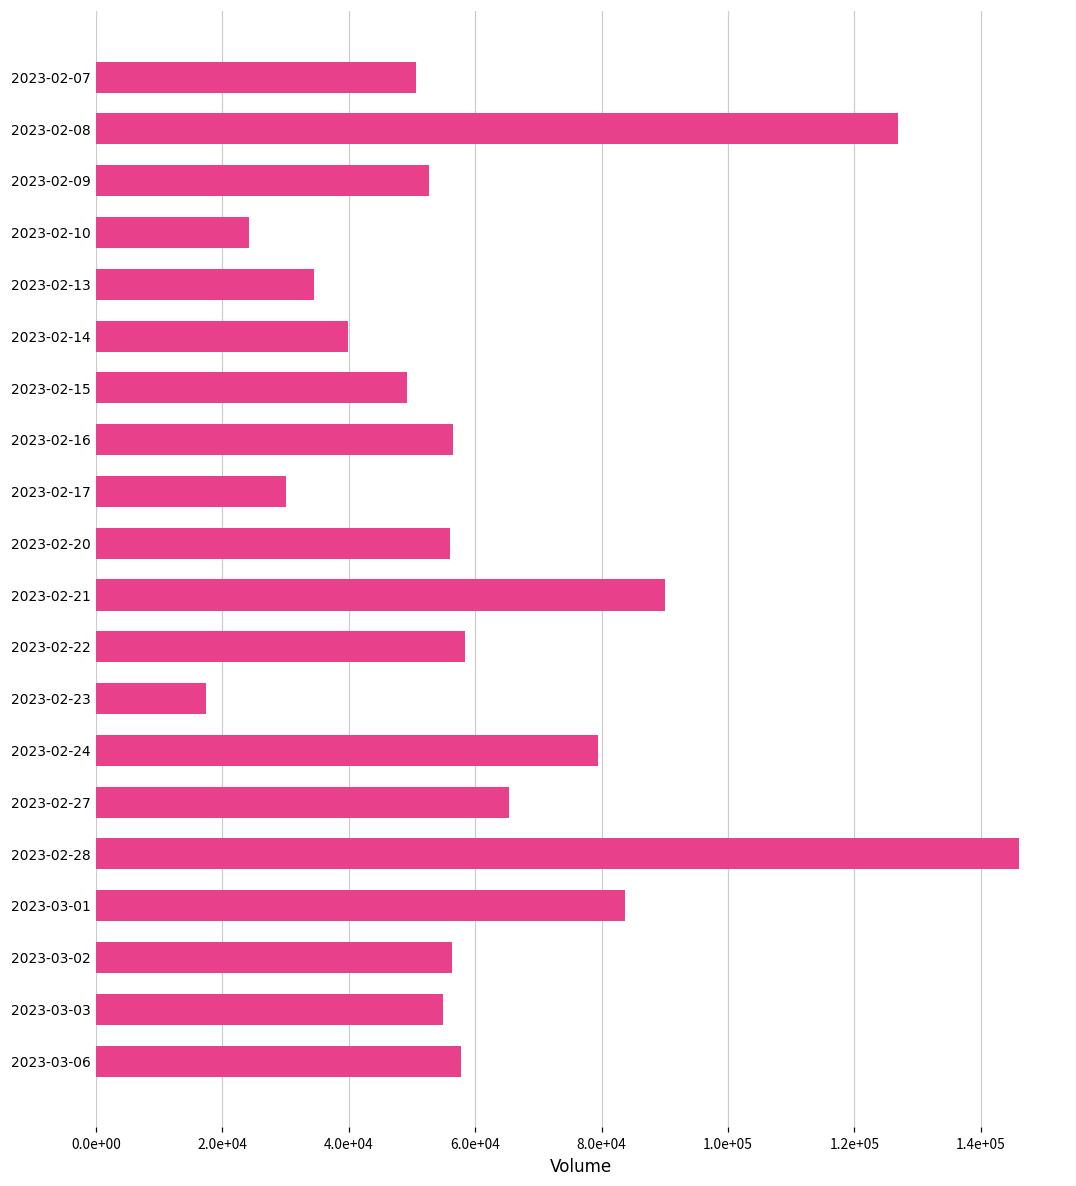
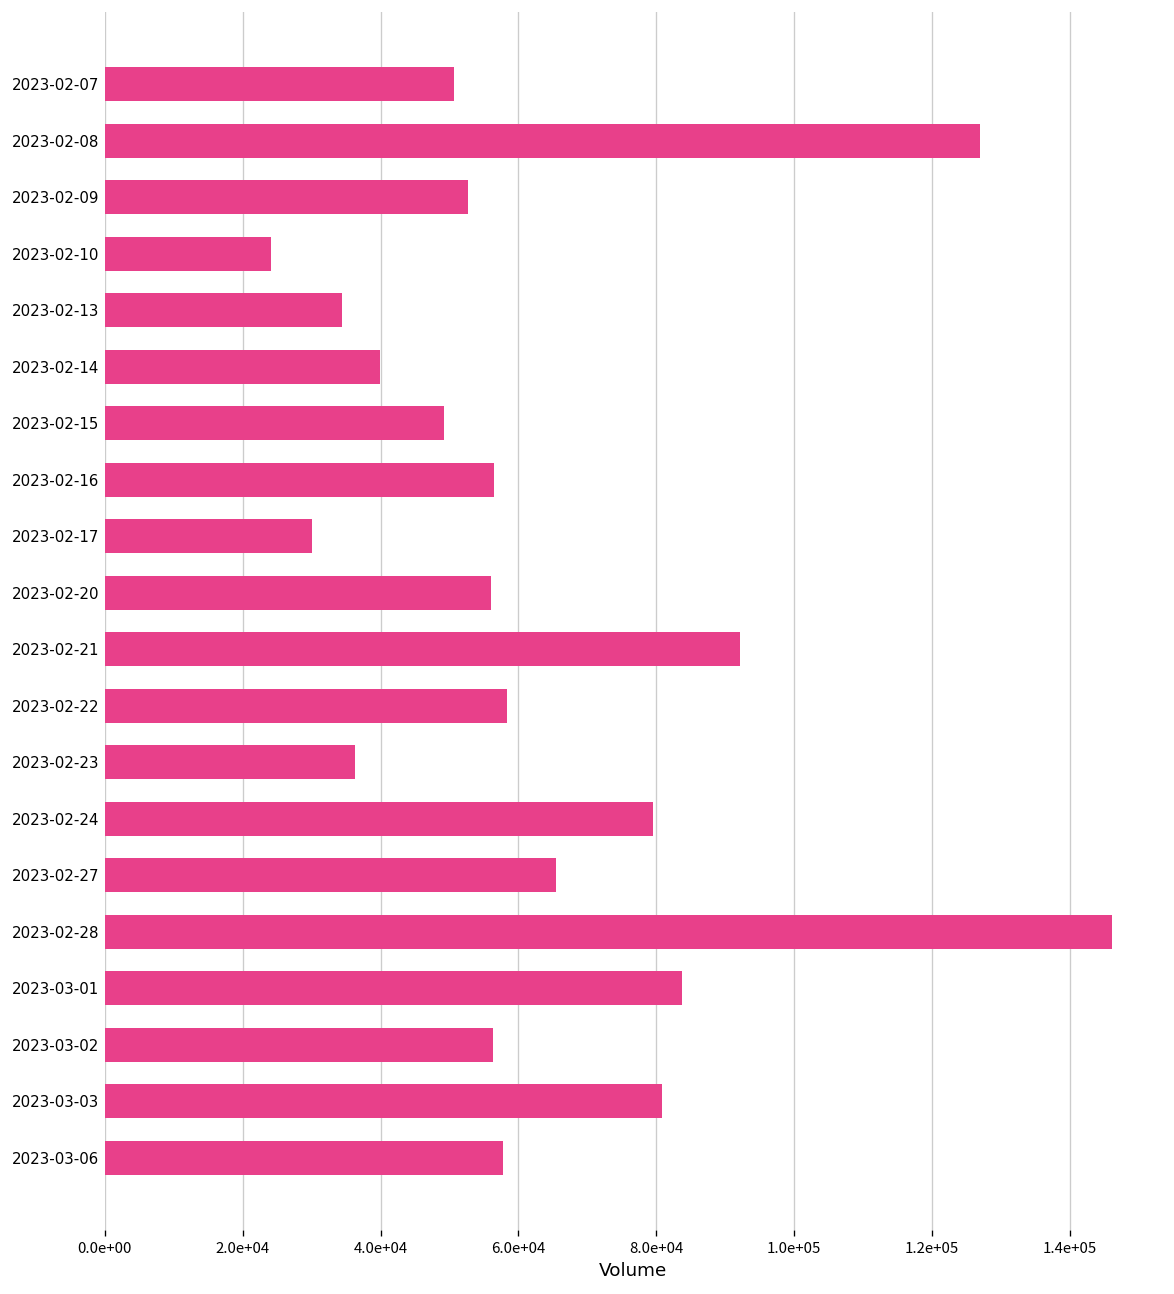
2023-02-21: 90000 -> 92000
2023-02-23: 17000 -> 36000
2023-03-03: 55000 -> 81000
